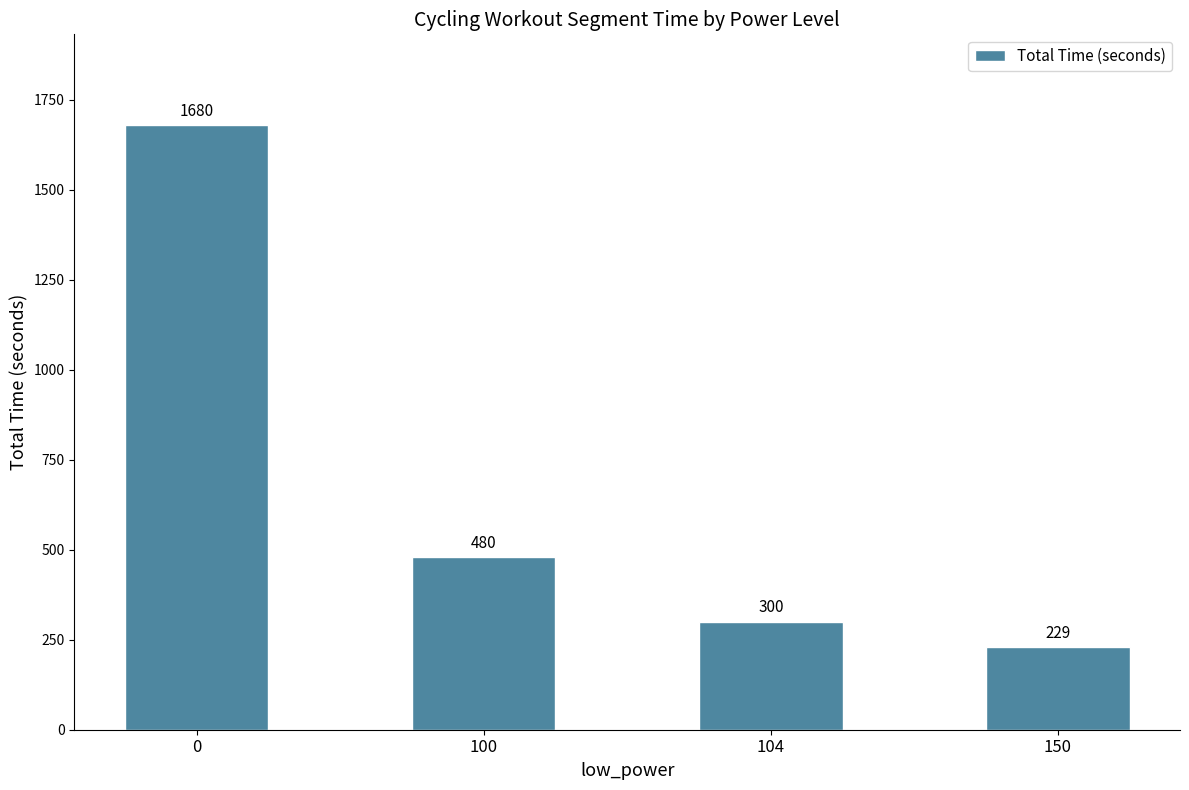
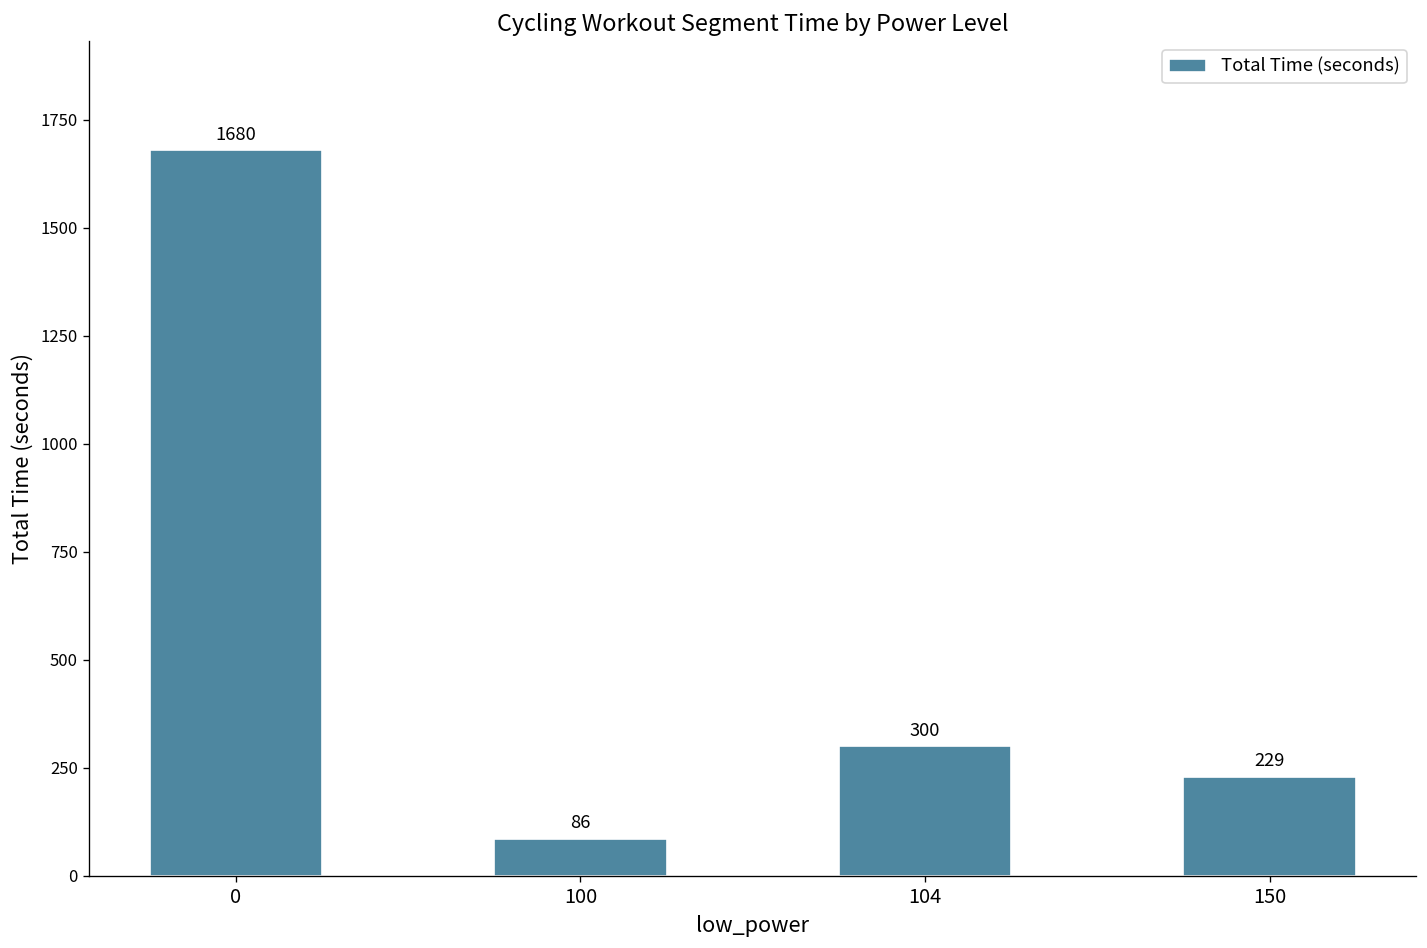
100: 480 -> 86
